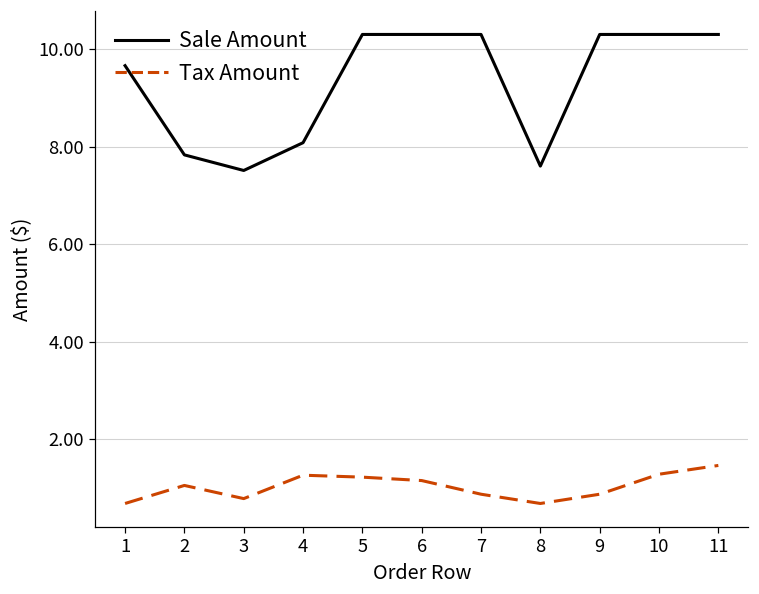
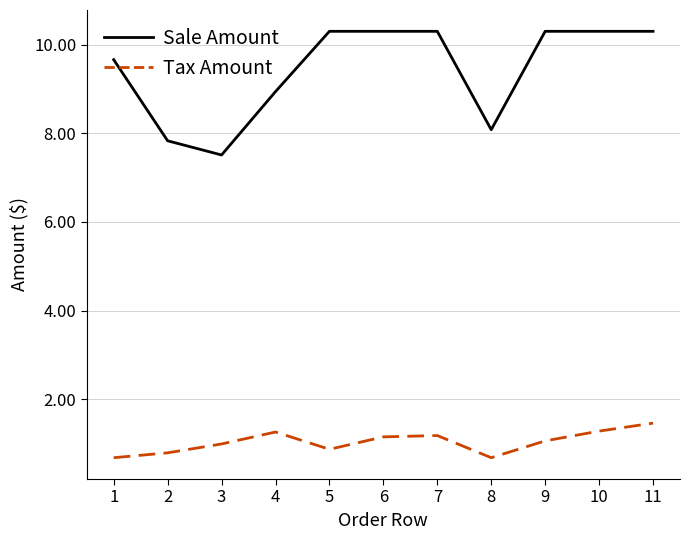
Tax Amount, 2: 1.1 -> 0.8
Tax Amount, 3: 0.8 -> 1.0
Sale Amount, 4: 8.1 -> 8.9
Tax Amount, 5: 1.2 -> 0.9
Tax Amount, 7: 0.9 -> 1.2
Sale Amount, 8: 7.6 -> 8.1
Tax Amount, 9: 0.9 -> 1.1
